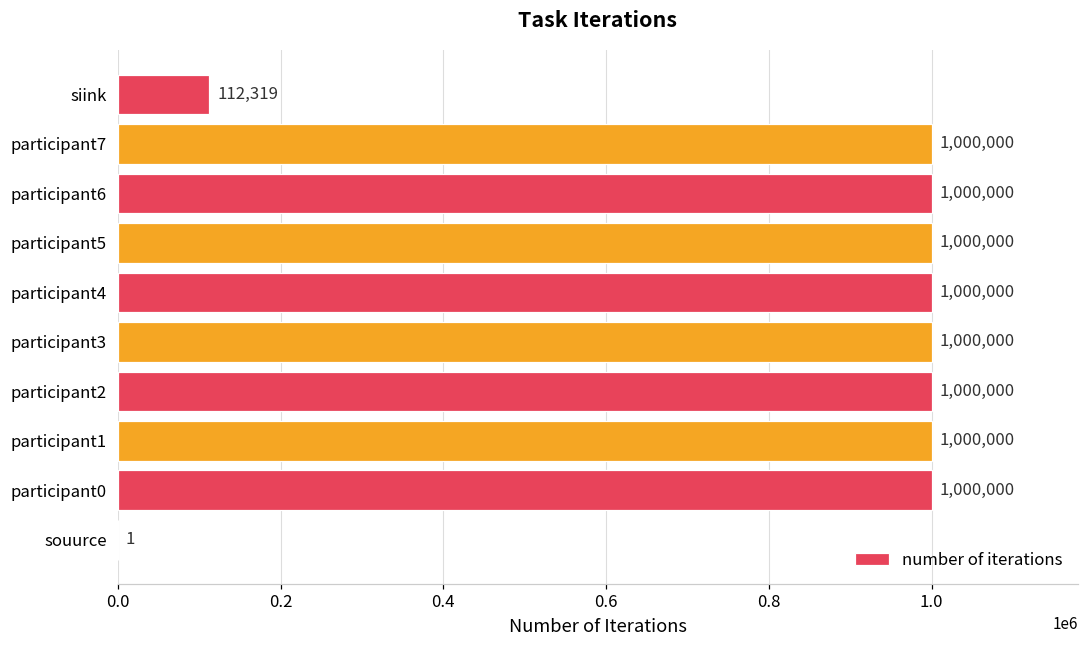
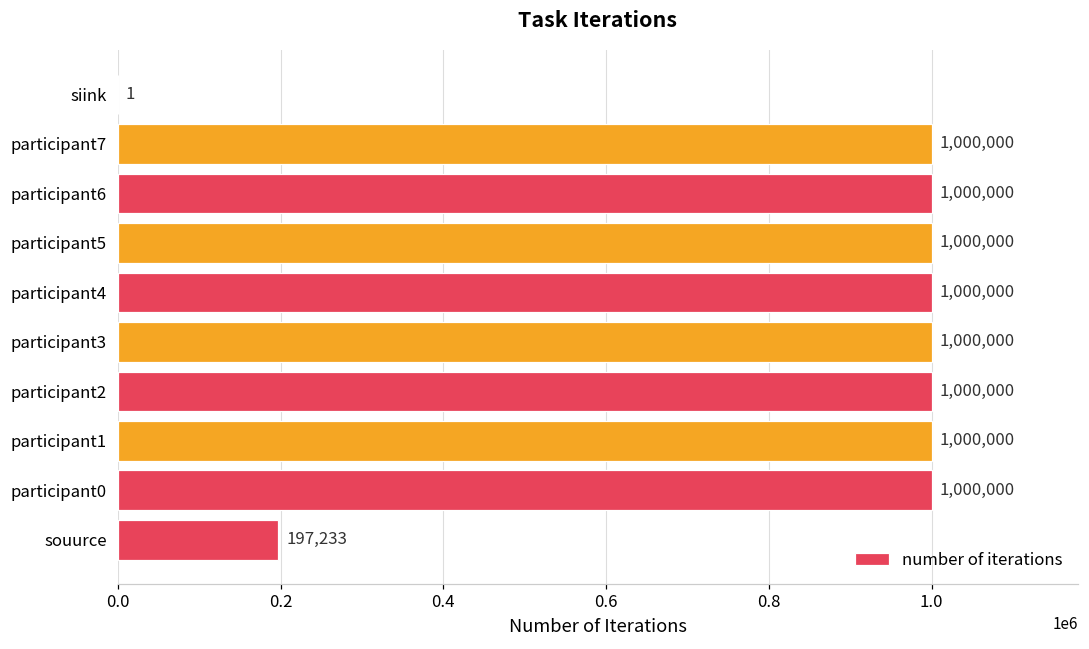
siink: 112,319 -> 1
souurce: 1 -> 197,233
